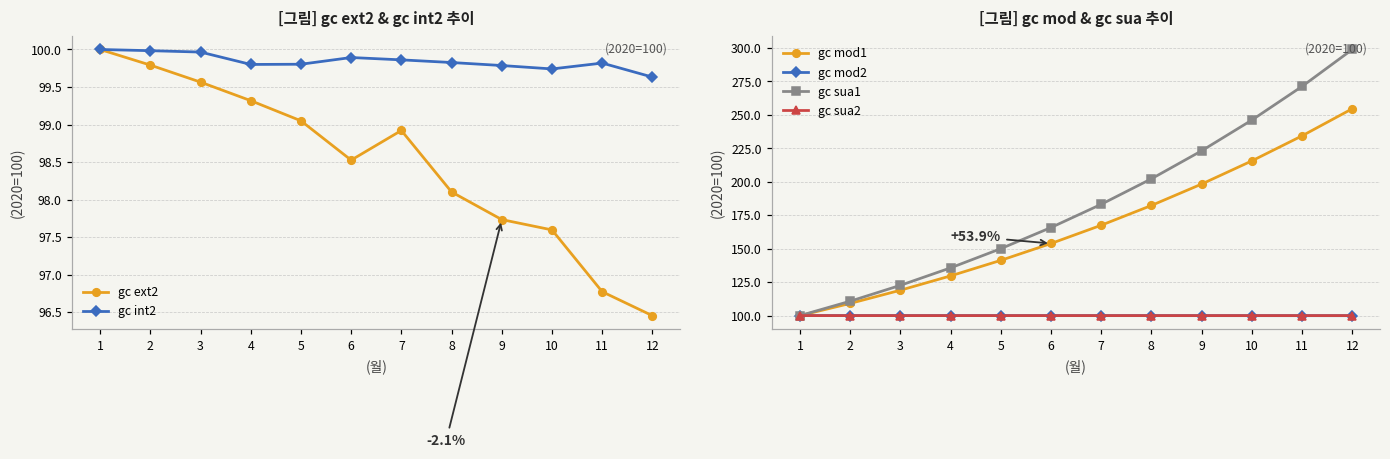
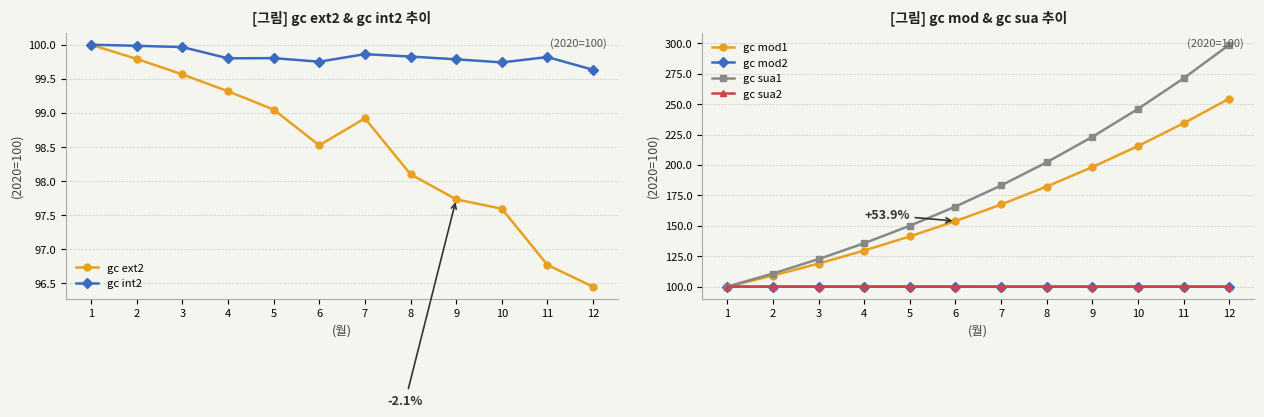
[그림] gc ext2 & gc int2 추이, gc int2, 6: 99.9 -> 99.8
